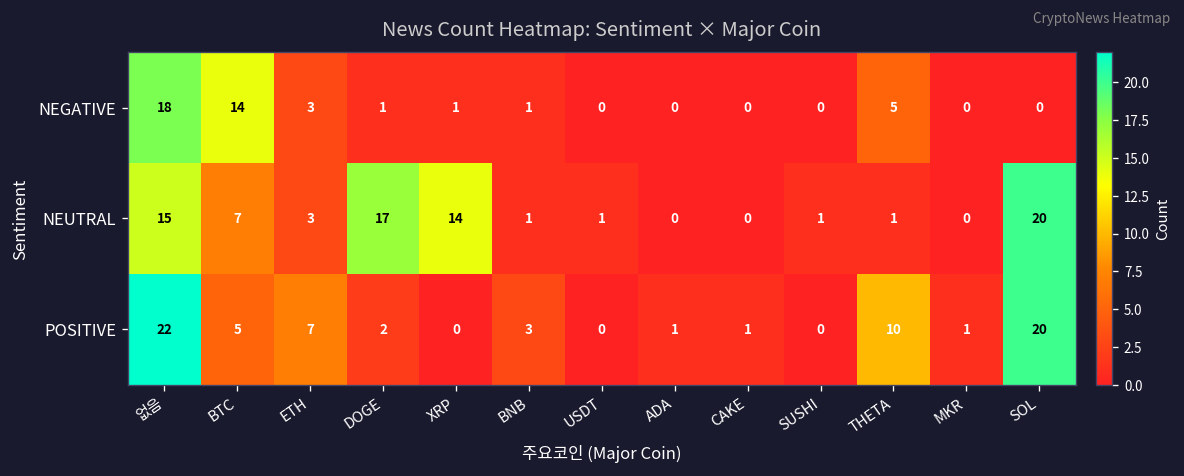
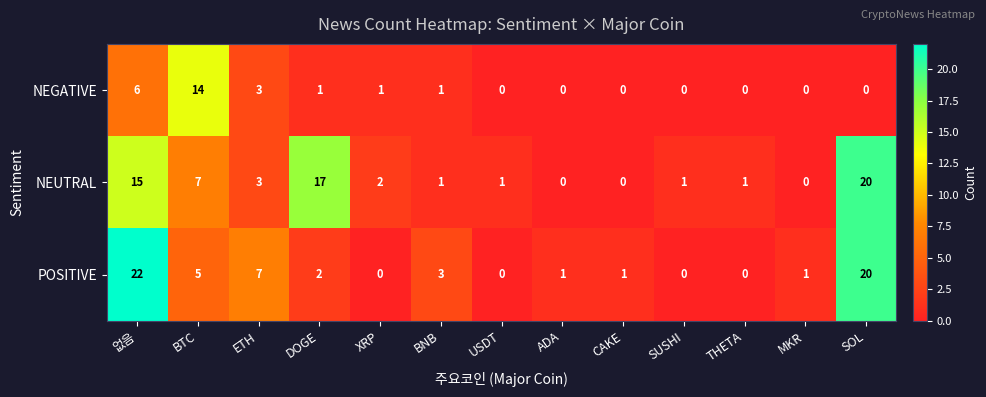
NEGATIVE, 없음: 18 -> 6
NEGATIVE, THETA: 5 -> 0
NEUTRAL, XRP: 14 -> 2
POSITIVE, THETA: 10 -> 0
